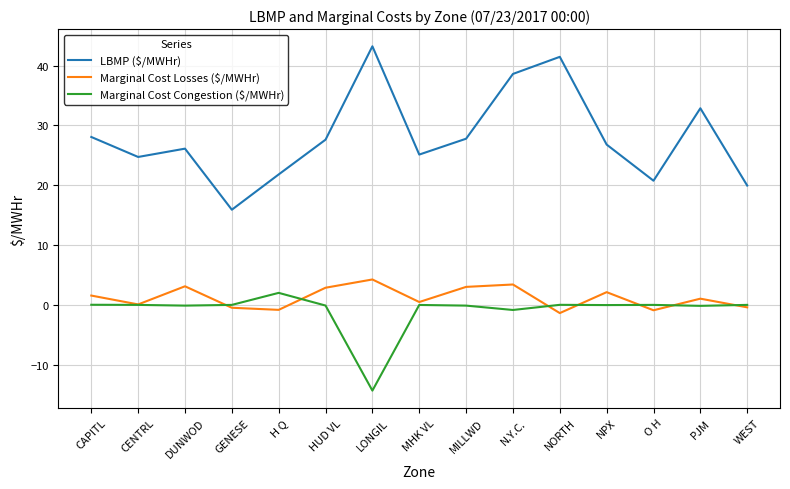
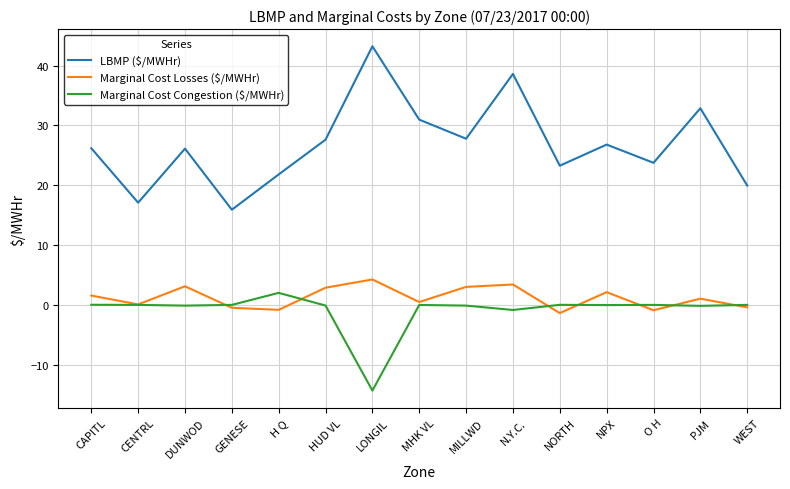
LBMP ($/MWHr), CAPITL: 28 -> 26
LBMP ($/MWHr), CENTRL: 25 -> 17
LBMP ($/MWHr), MHK VL: 25 -> 31
LBMP ($/MWHr), NORTH: 41 -> 23
LBMP ($/MWHr), O H: 21 -> 24
